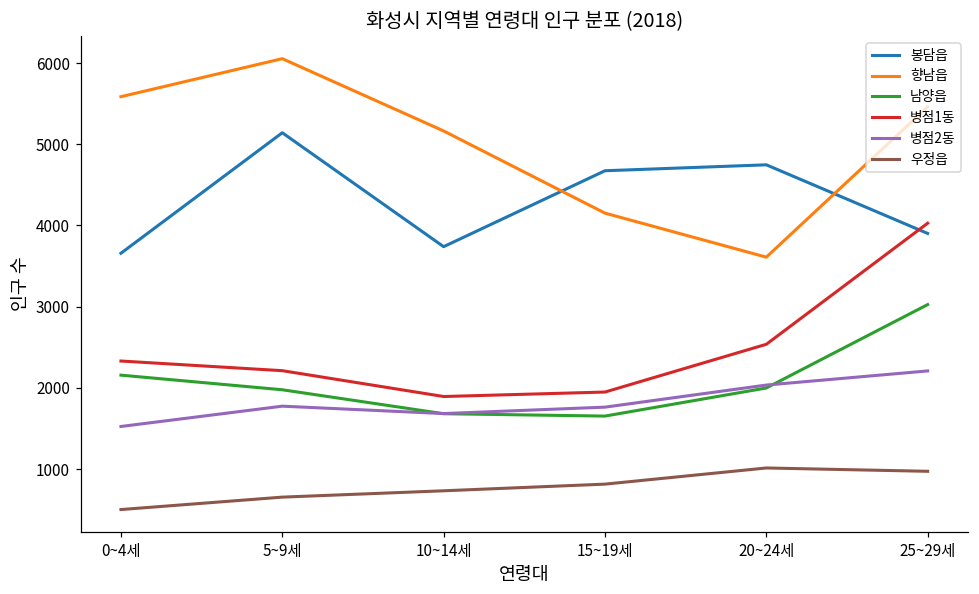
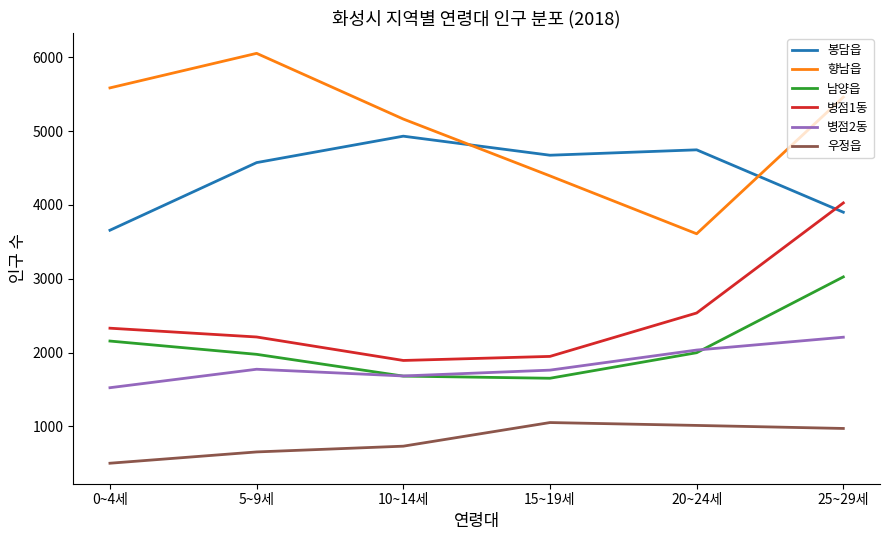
봉담읍, 5~9세: 5100 -> 4600
봉담읍, 10~14세: 3700 -> 4900
향남읍, 15~19세: 4200 -> 4400
우정읍, 15~19세: 800 -> 1100
